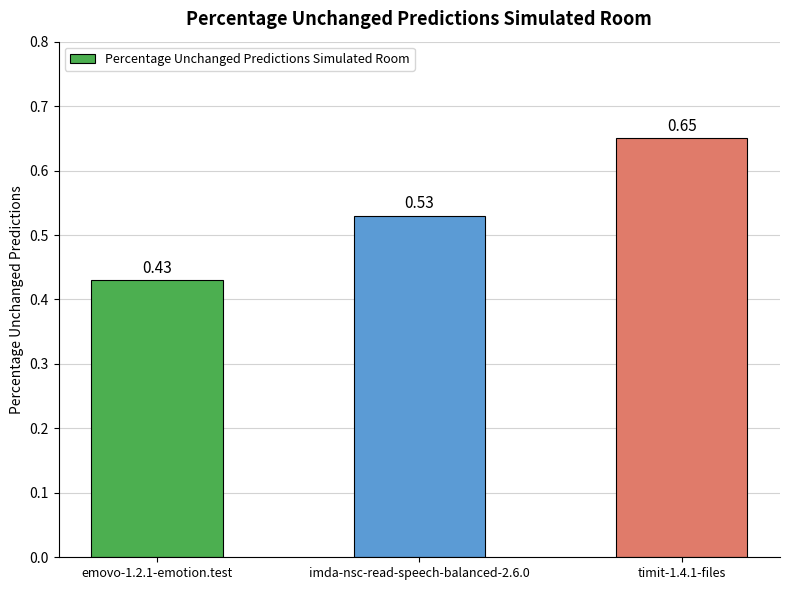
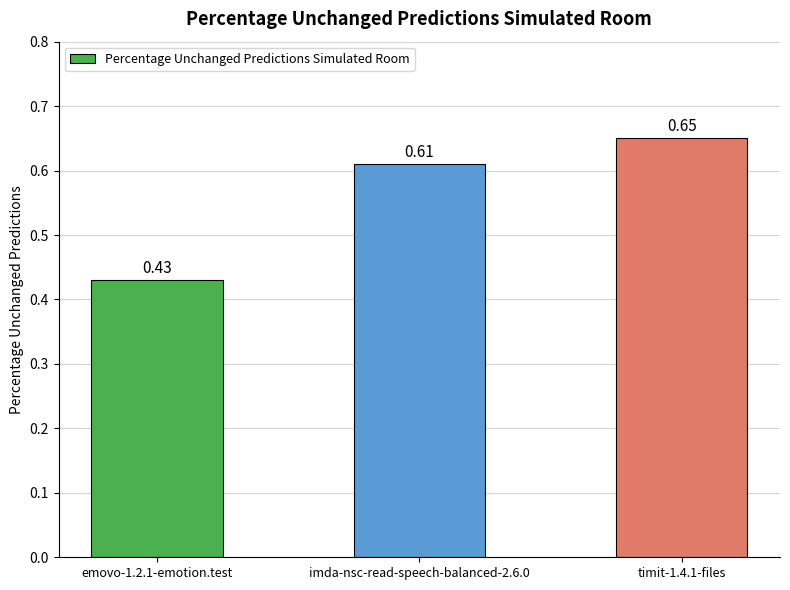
imda-nsc-read-speech-balanced-2.6.0: 0.53 -> 0.61
